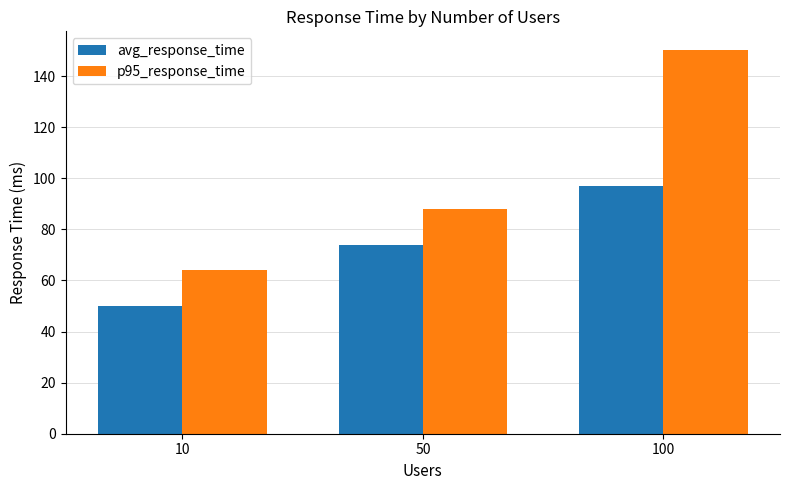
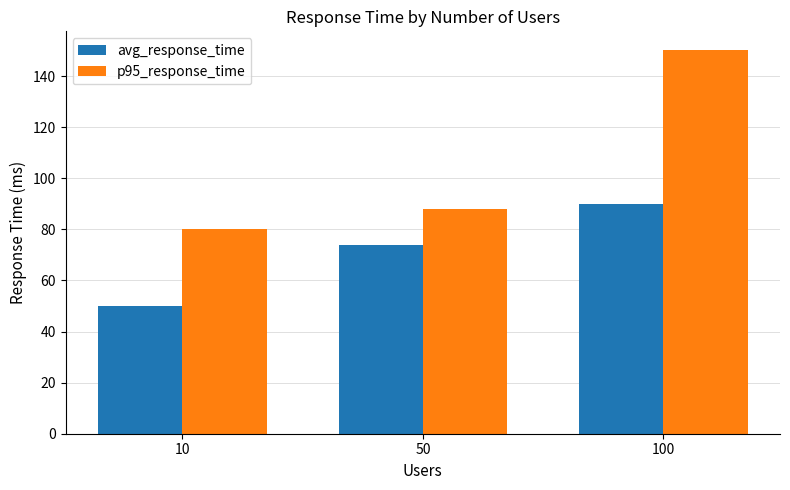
p95_response_time, 10: 64 -> 80
avg_response_time, 100: 97 -> 90
